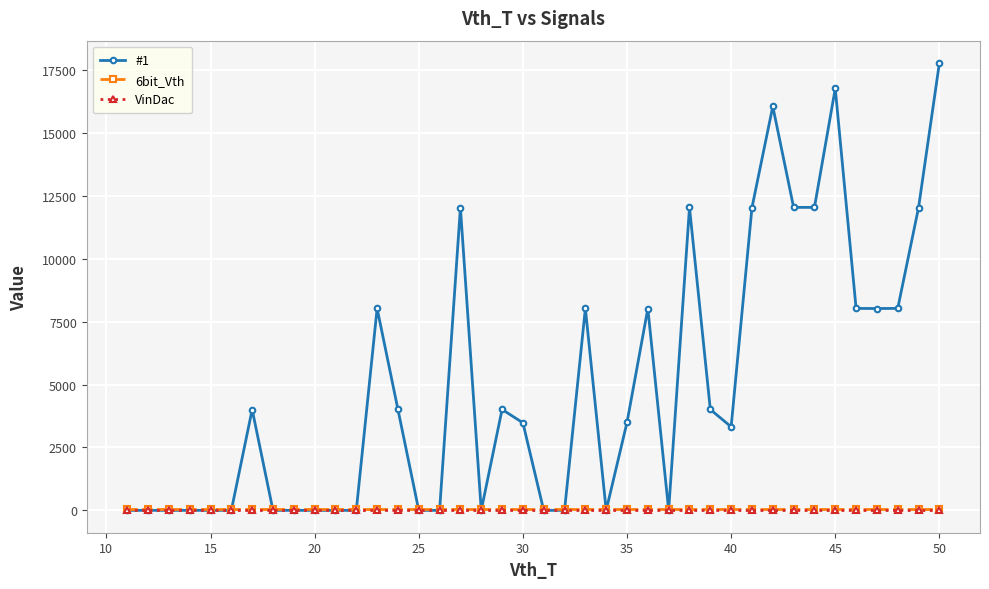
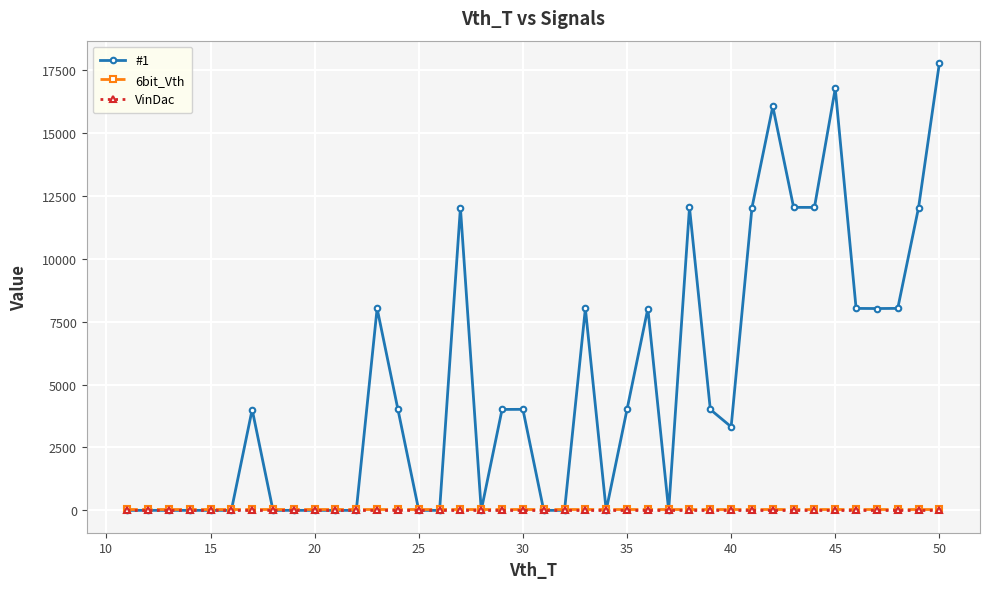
#1, 30: 3500 -> 4000
#1, 35: 3500 -> 4000
